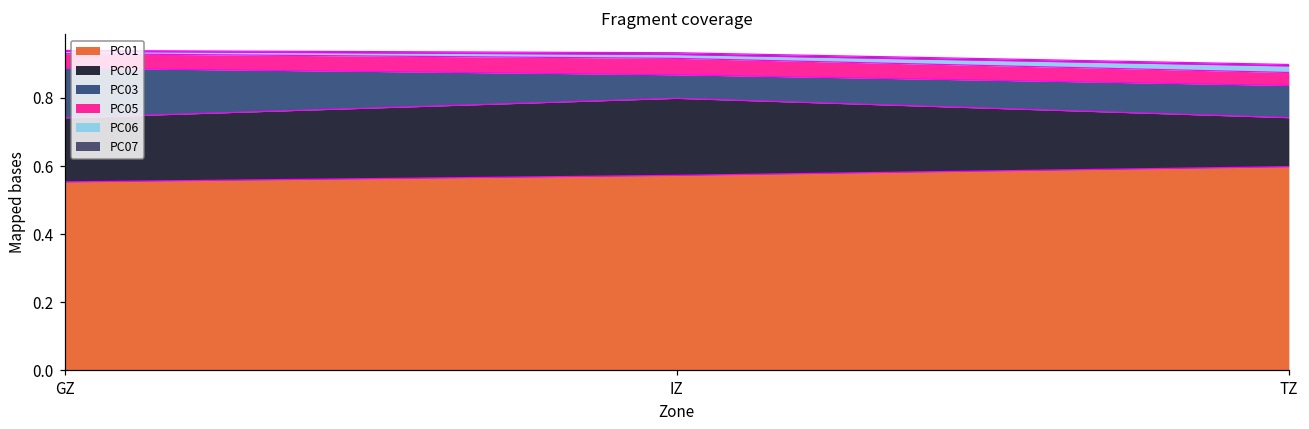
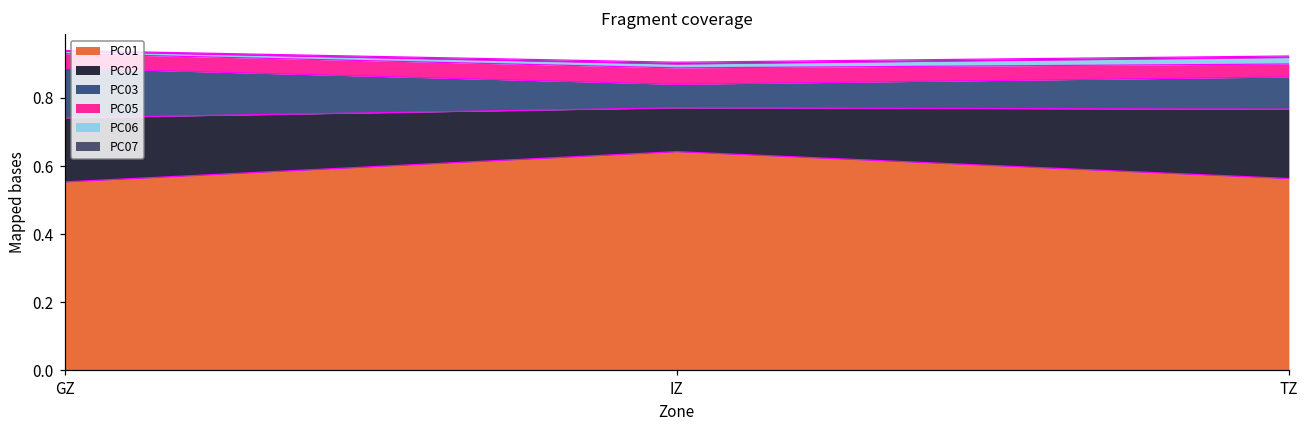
PC01, IZ: 0.57 -> 0.64
PC02, IZ: 0.23 -> 0.13
PC01, TZ: 0.60 -> 0.56
PC02, TZ: 0.14 -> 0.20
